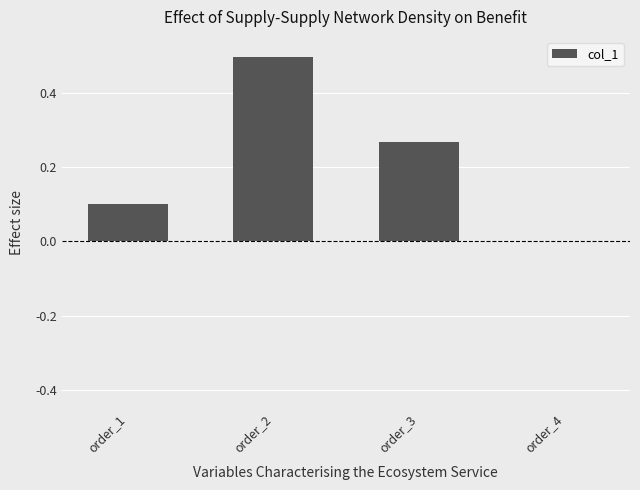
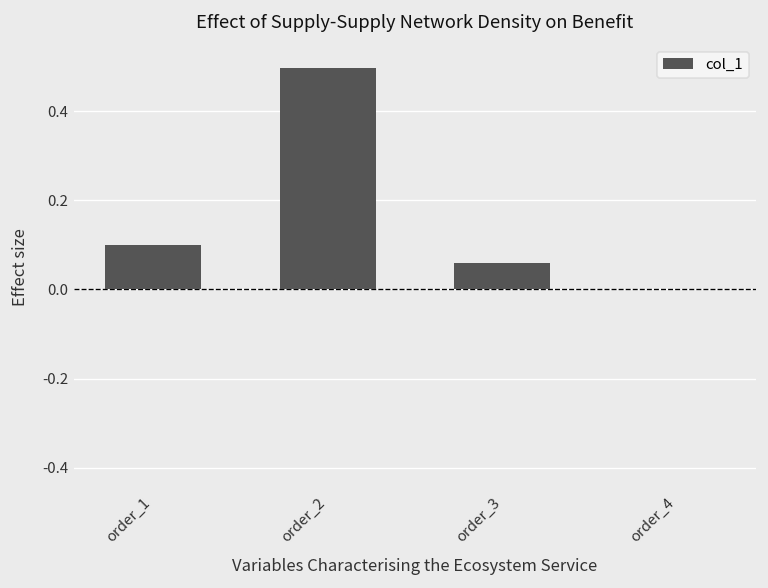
order_3: 0.27 -> 0.06
